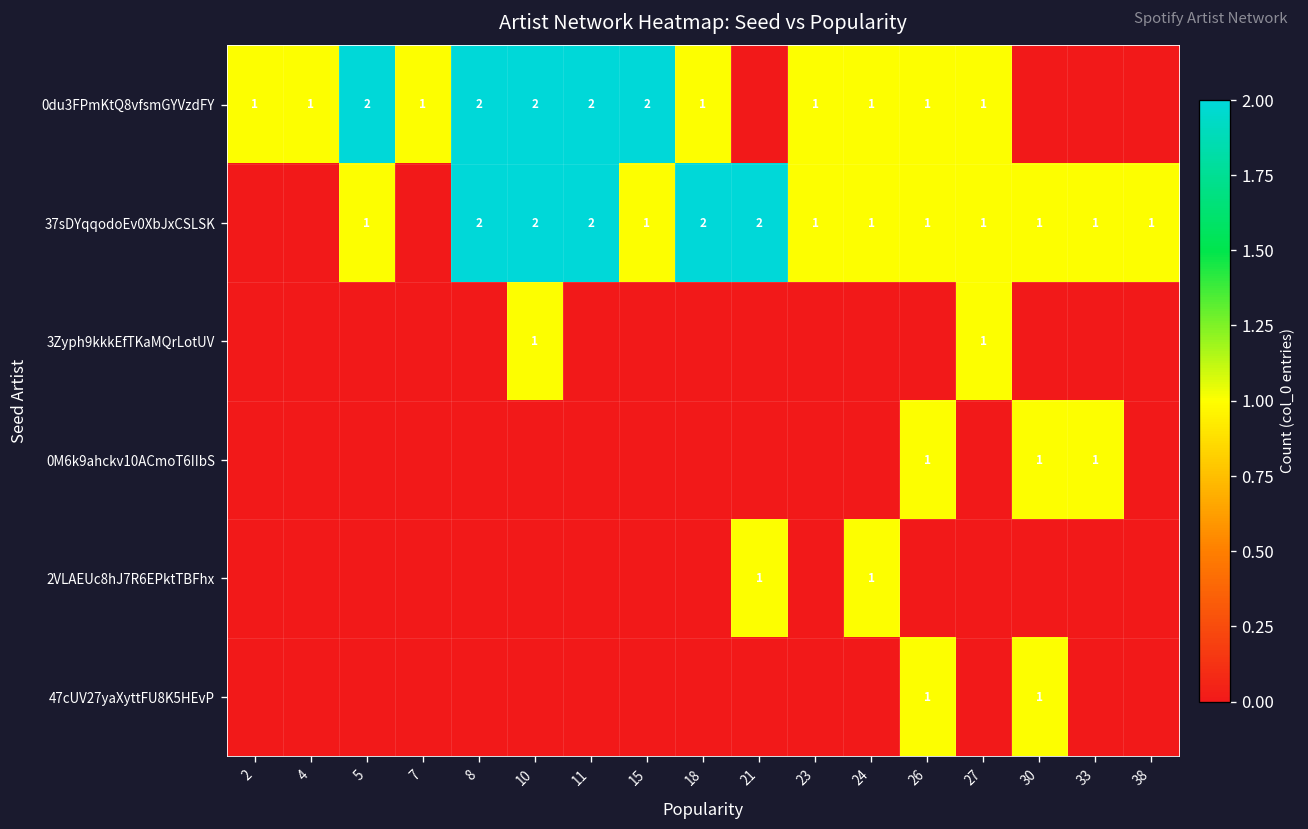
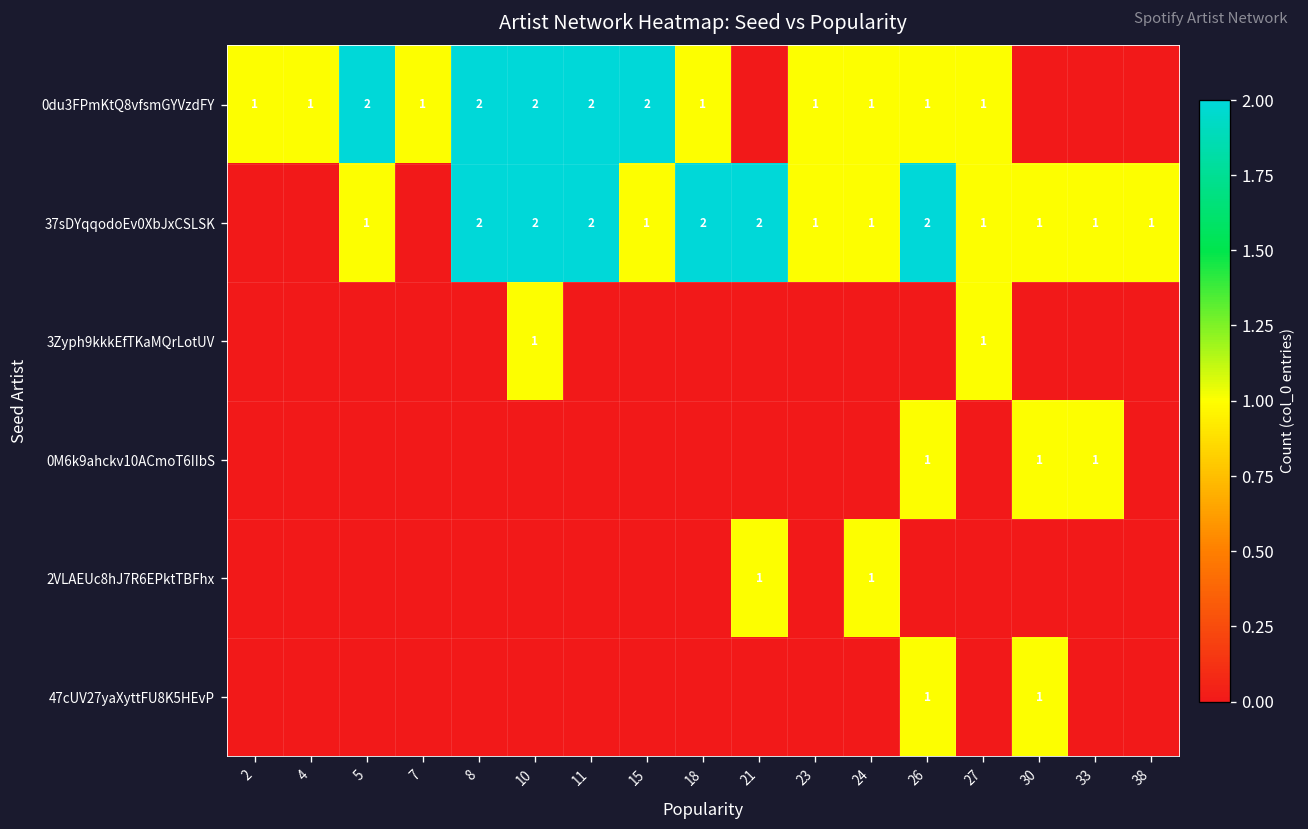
37sDYqqodoEv0XbJxCSLSK, 26: 1 -> 2
